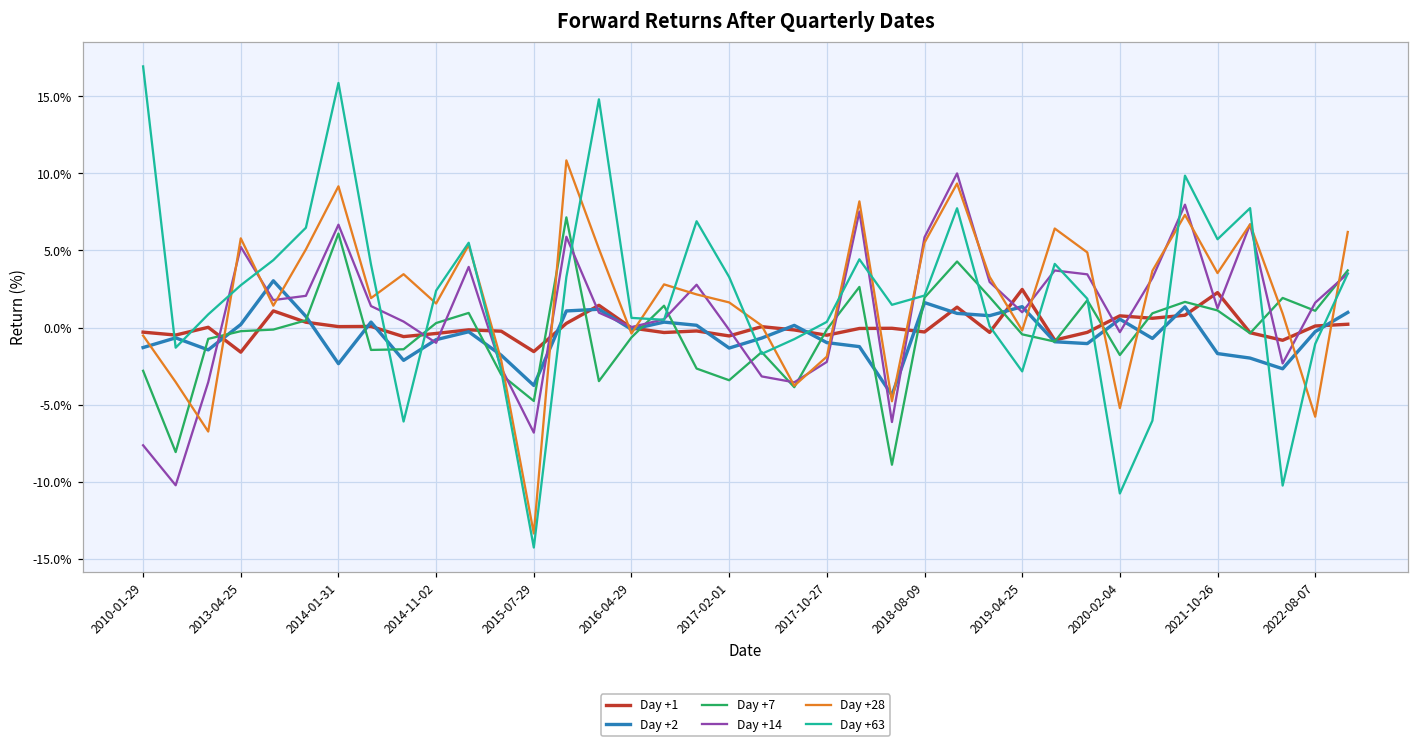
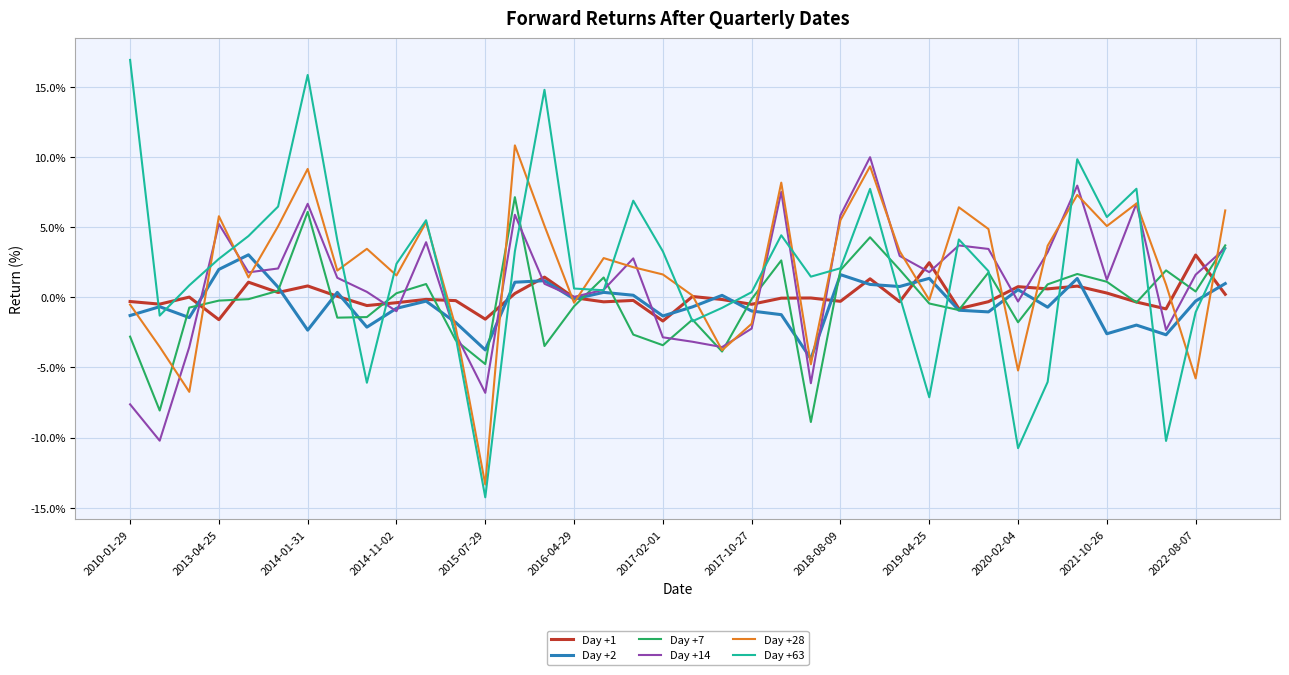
Day +2, 2013-04-25: 0.2% -> 2.0%
Day +1, 2014-01-31: 0.1% -> 0.8%
Day +1, 2017-02-01: -0.5% -> -1.7%
Day +14, 2017-02-01: -0.1% -> -2.9%
Day +14, 2019-04-25: 1.0% -> 1.8%
Day +63, 2019-04-25: -2.8% -> -7.1%
Day +1, 2021-10-26: 2.3% -> 0.3%
Day +2, 2021-10-26: -1.7% -> -2.6%
Day +28, 2021-10-26: 3.5% -> 5.1%
Day +1, 2022-08-07: 0.1% -> 3.0%
Day +7, 2022-08-07: 1.1% -> 0.4%
